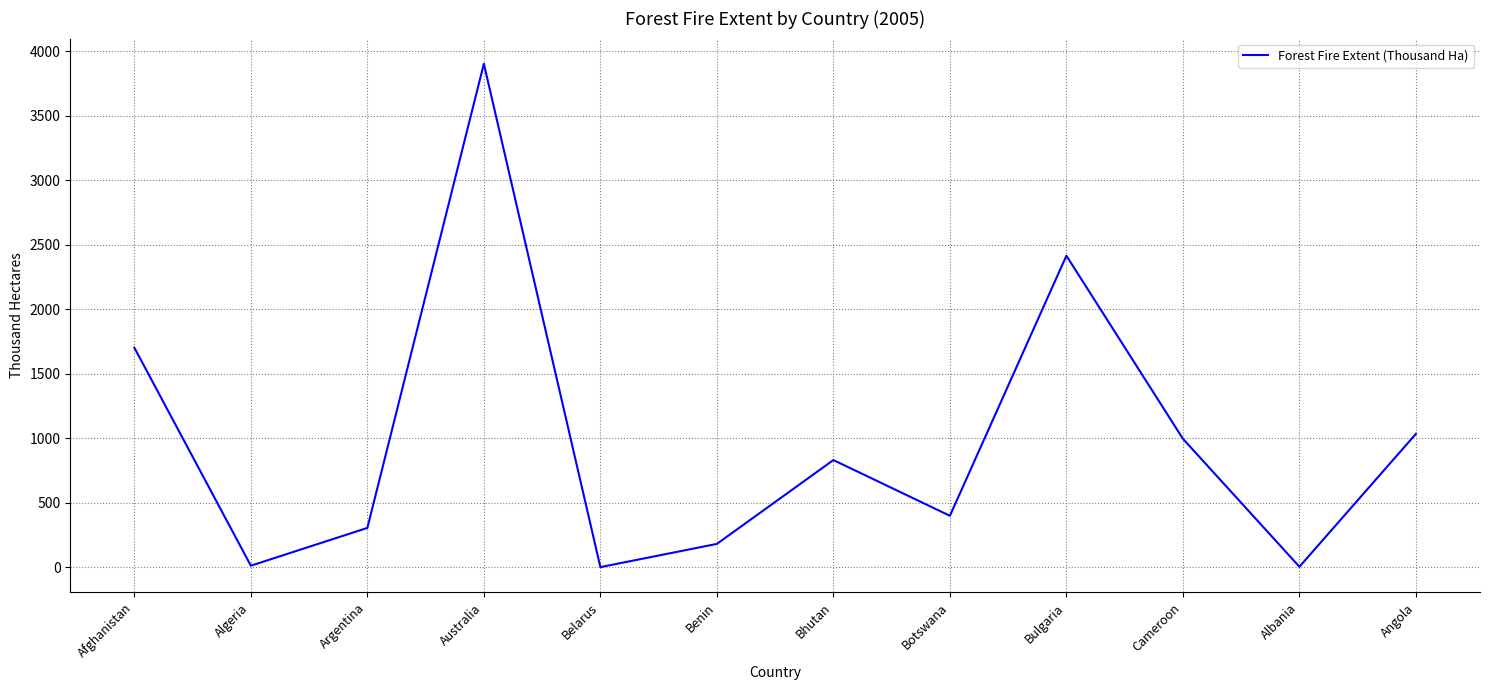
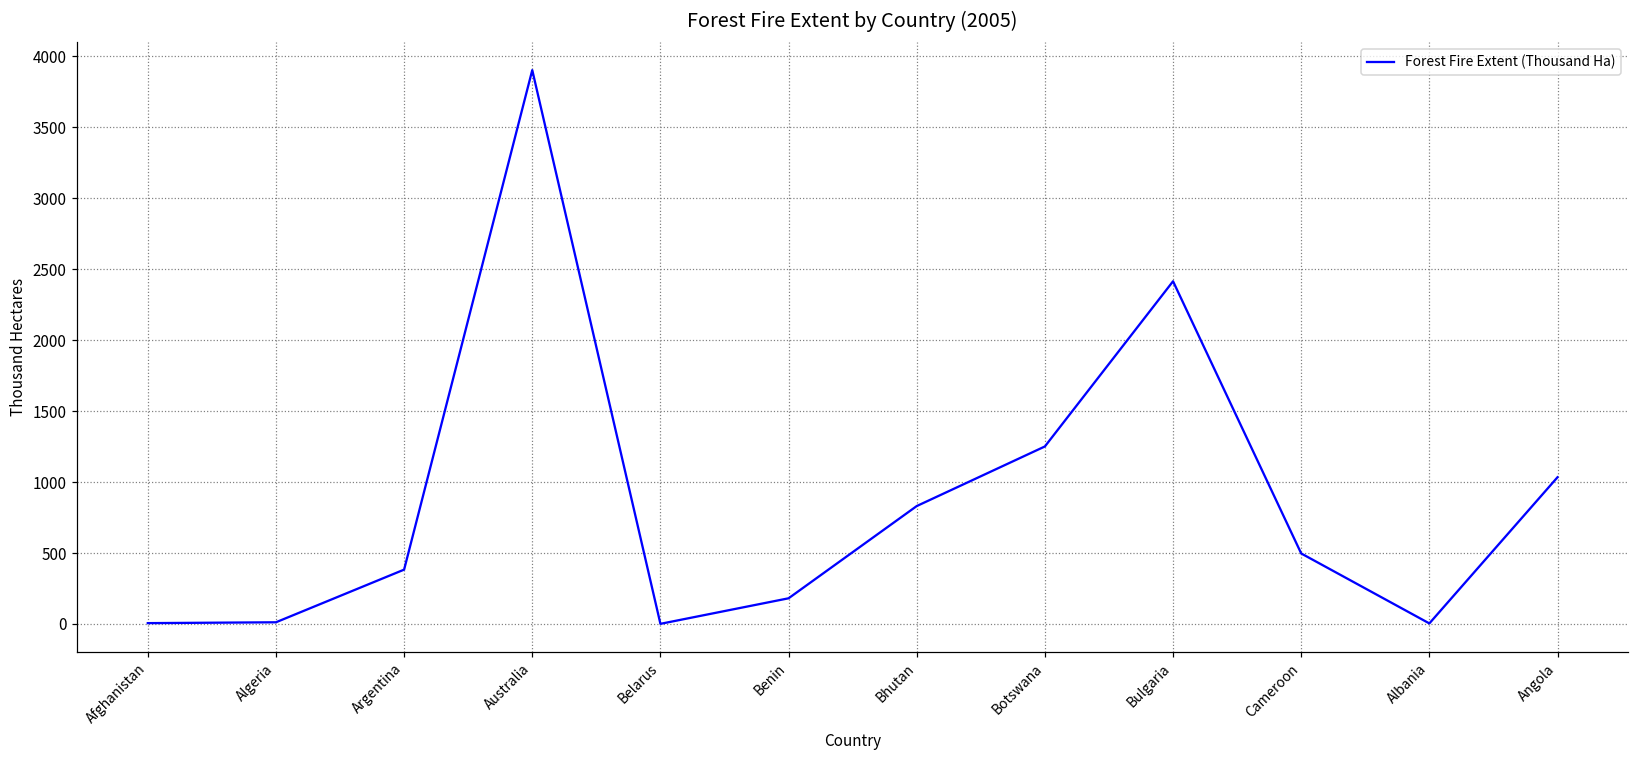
Afghanistan: 1700 -> 10
Argentina: 310 -> 380
Botswana: 400 -> 1250
Cameroon: 1000 -> 500
